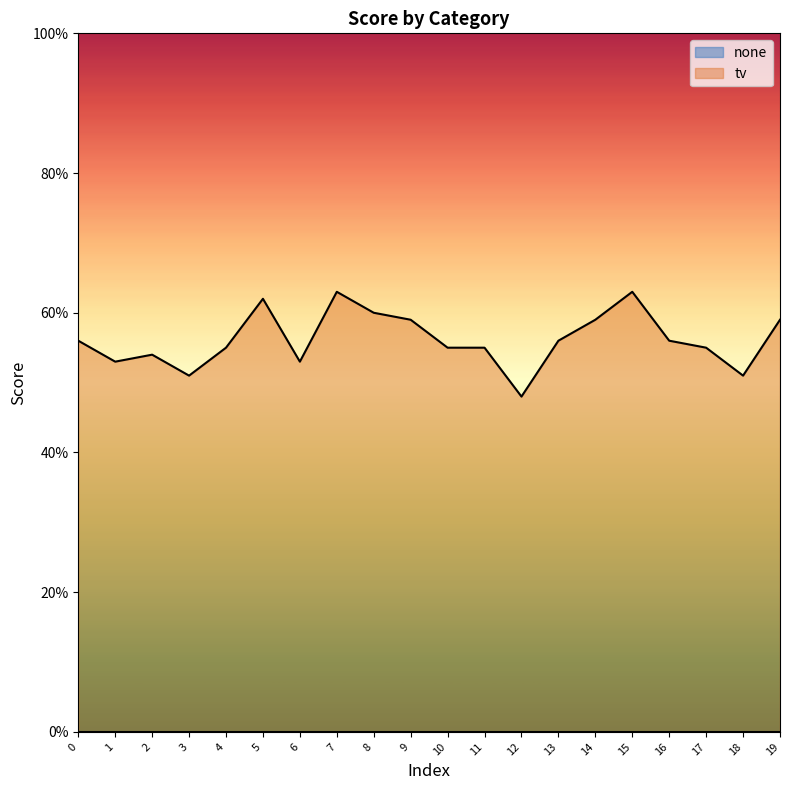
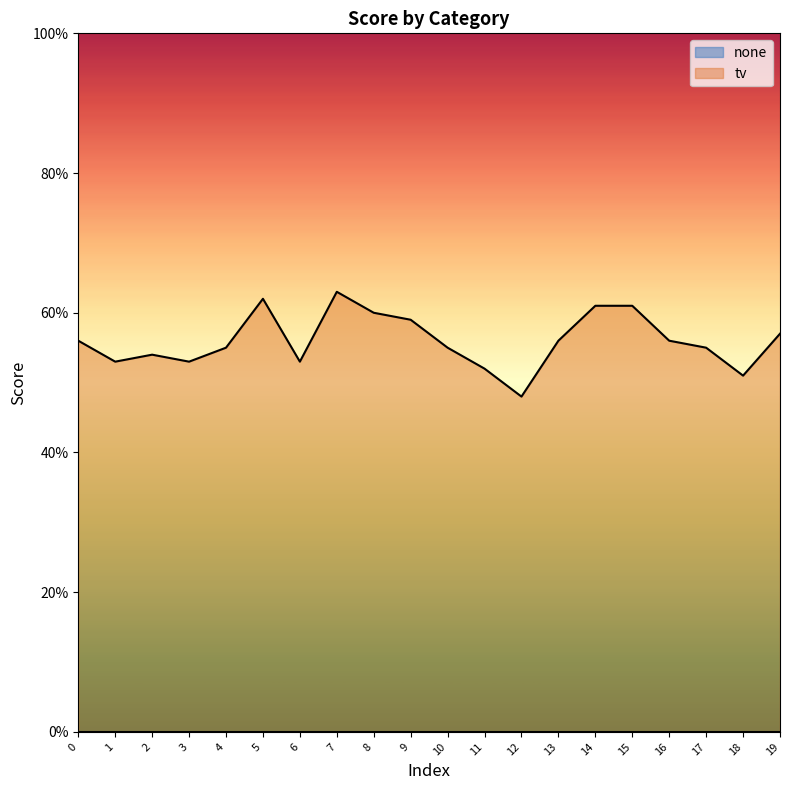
tv, 3: 51% -> 53%
tv, 11: 55% -> 52%
tv, 14: 59% -> 61%
tv, 15: 63% -> 61%
tv, 19: 59% -> 57%
